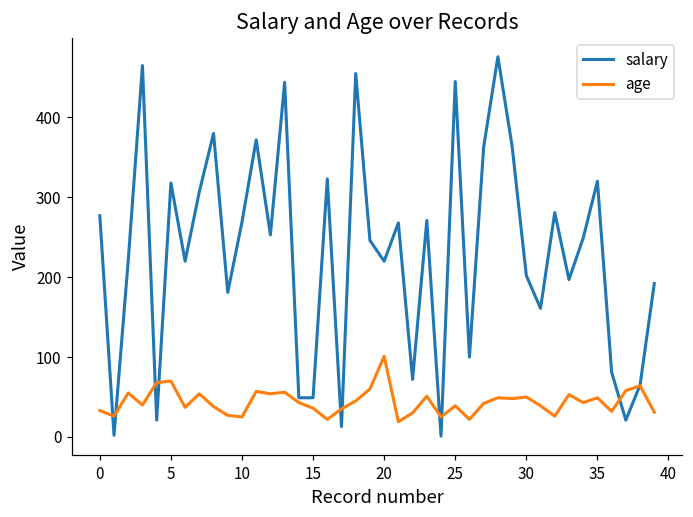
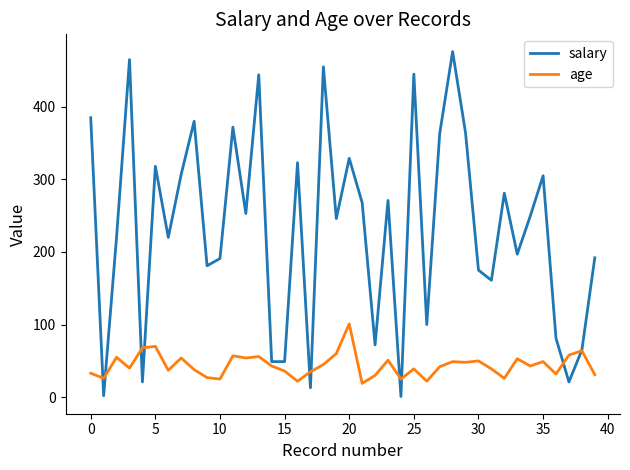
salary, 0: 280 -> 390
salary, 10: 270 -> 190
salary, 20: 220 -> 330
salary, 30: 200 -> 180
salary, 35: 320 -> 310
